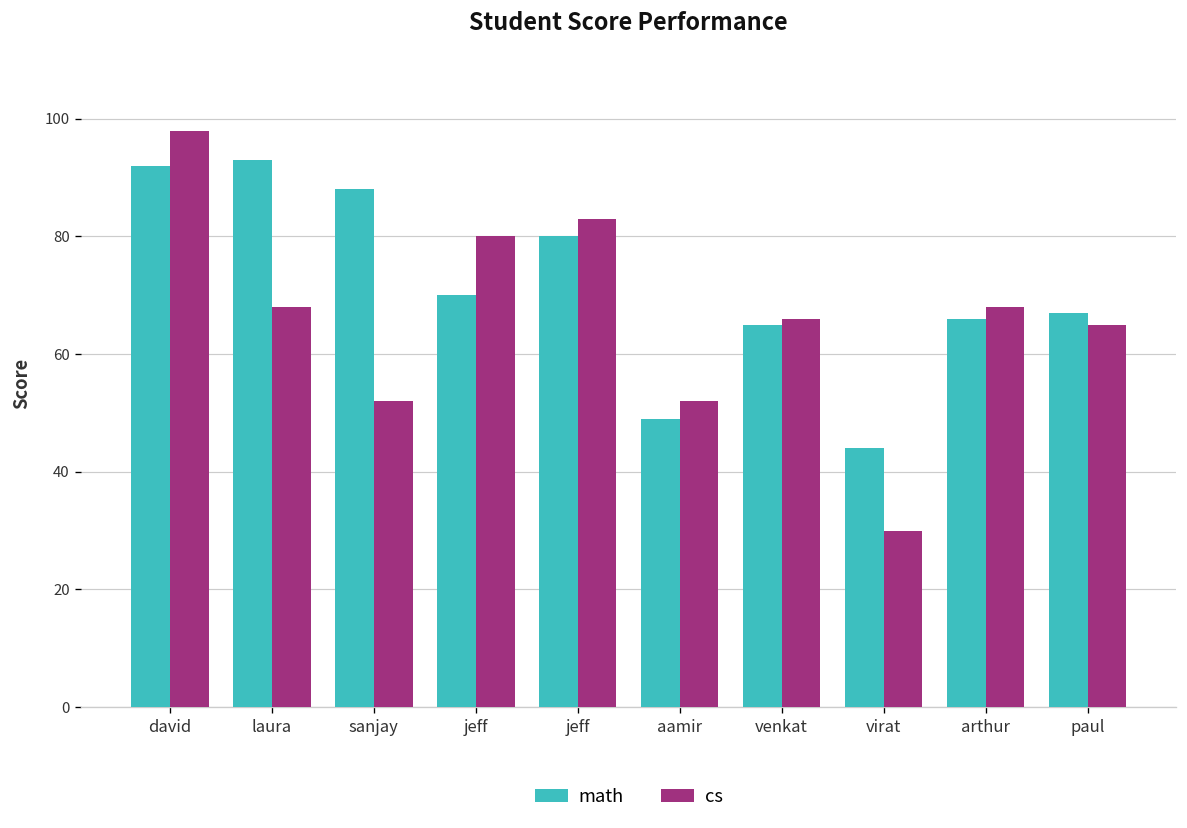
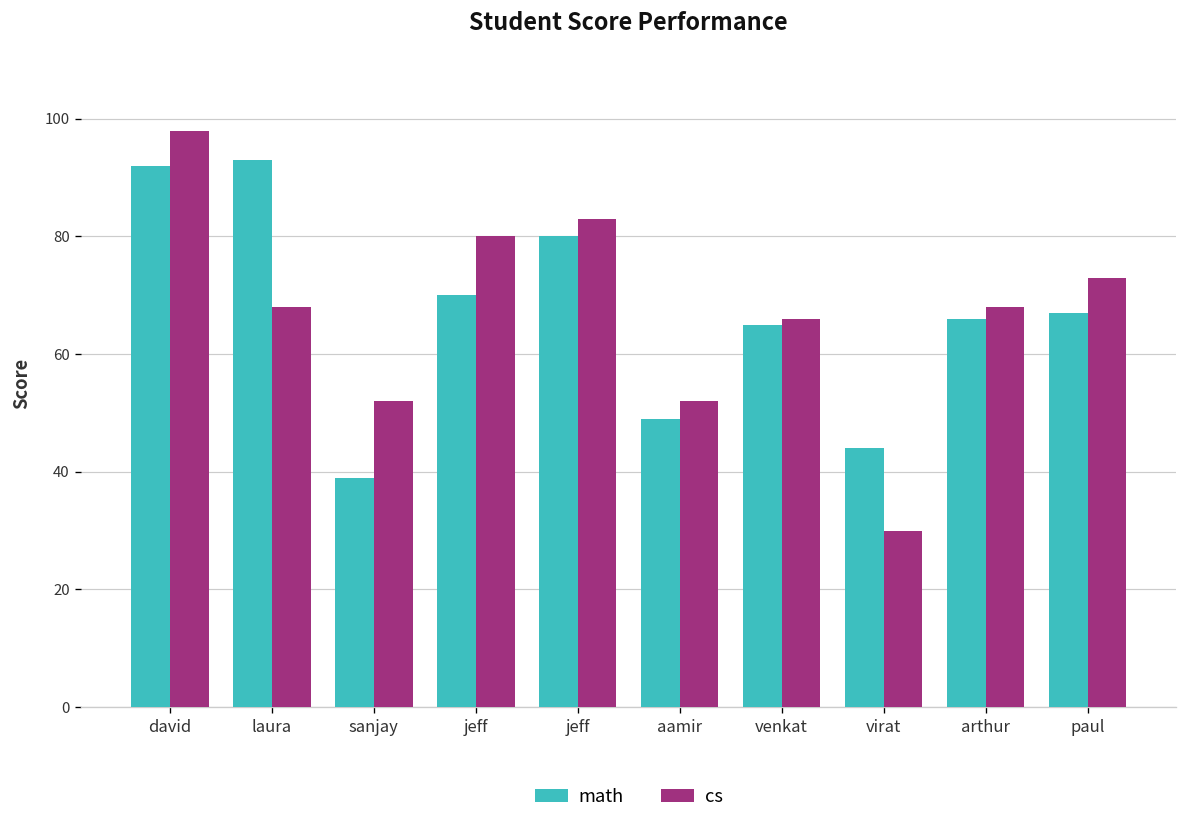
math, sanjay: 88 -> 39
cs, paul: 65 -> 73
